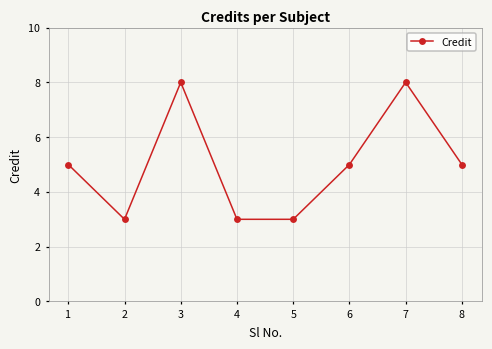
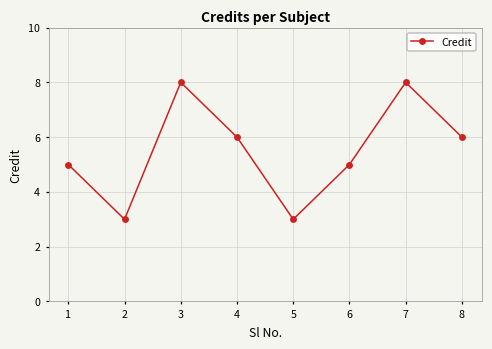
4: 3 -> 6
8: 5 -> 6
